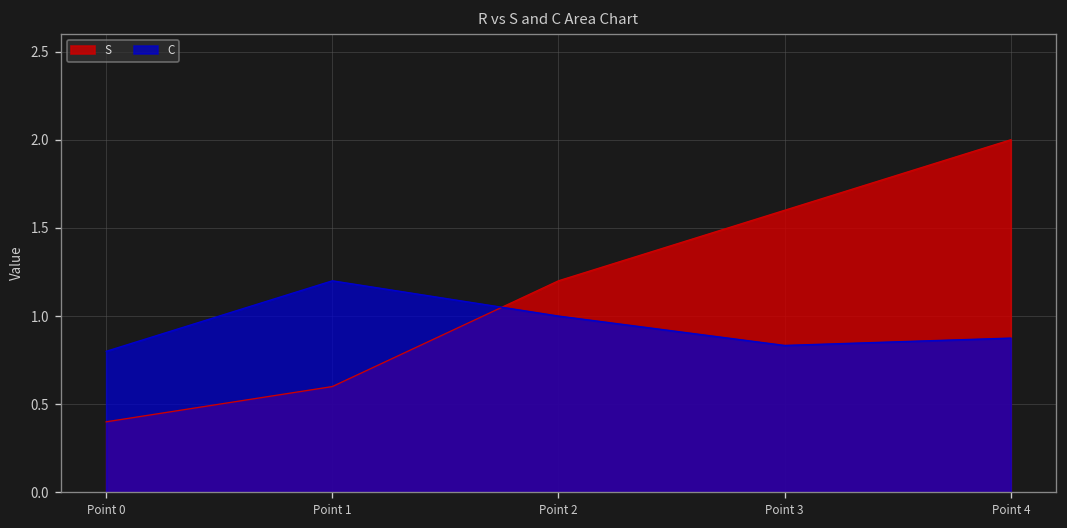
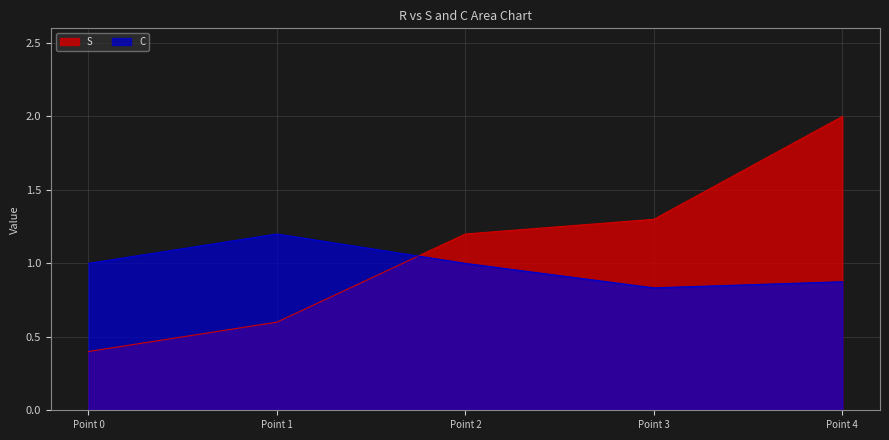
C, Point 0: 0.8 -> 1.0
S, Point 3: 1.6 -> 1.3
